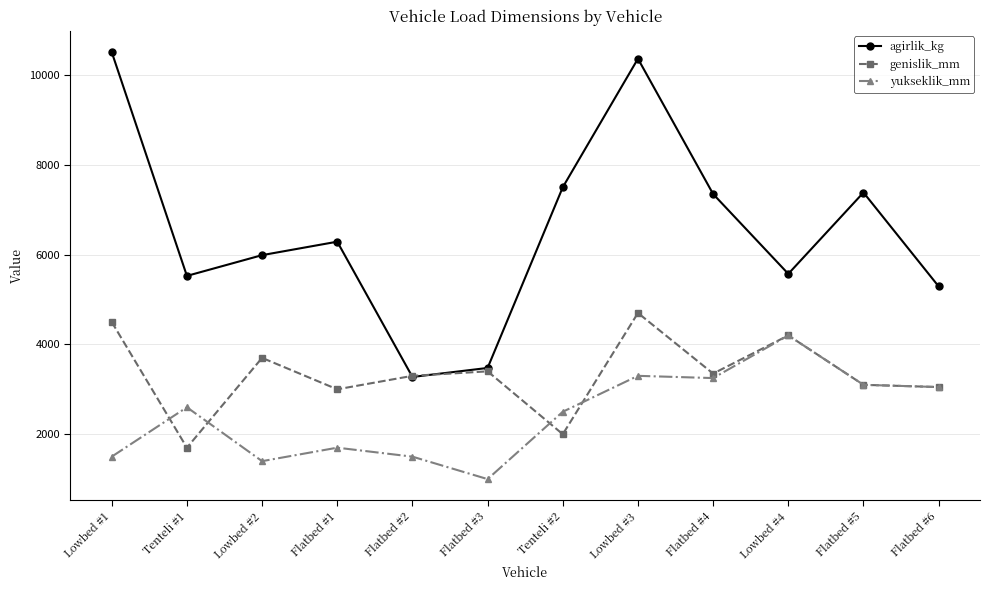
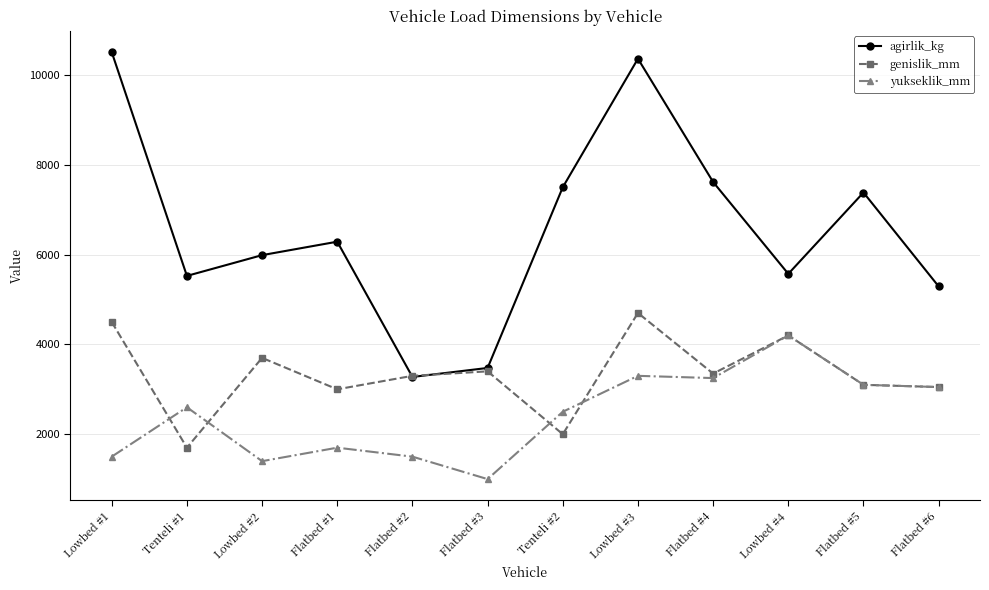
agirlik_kg, Flatbed #4: 7300 -> 7600
